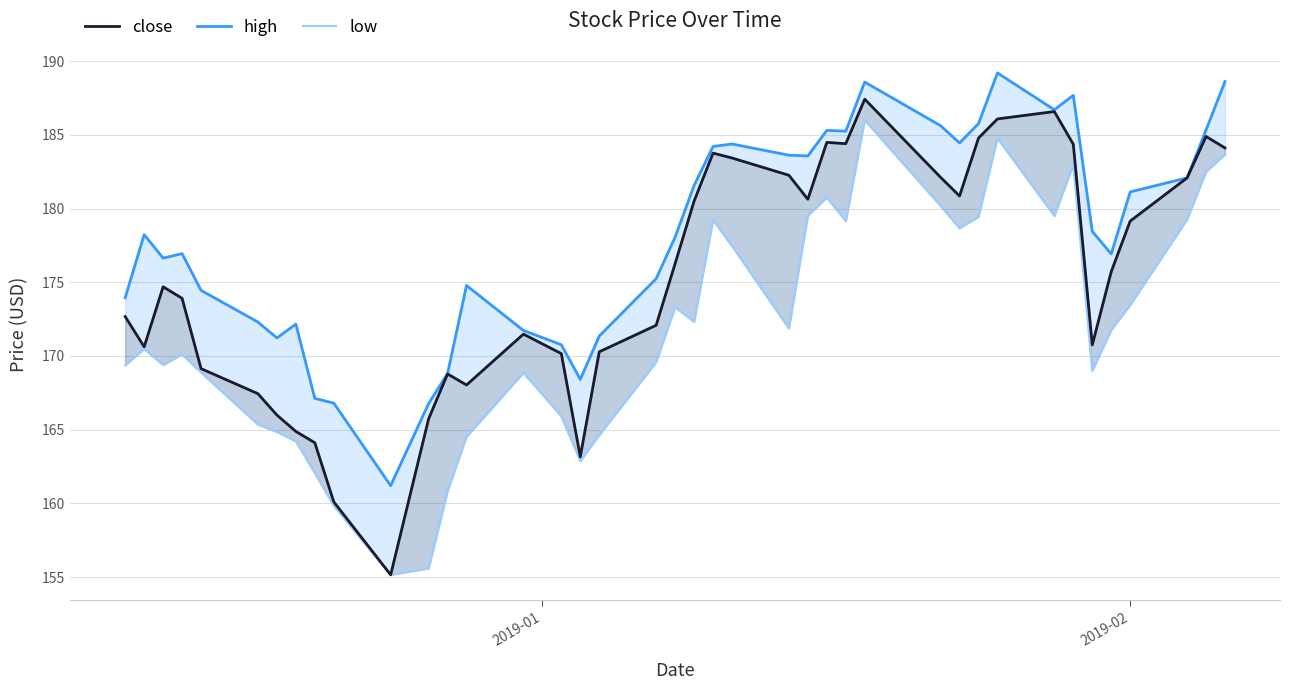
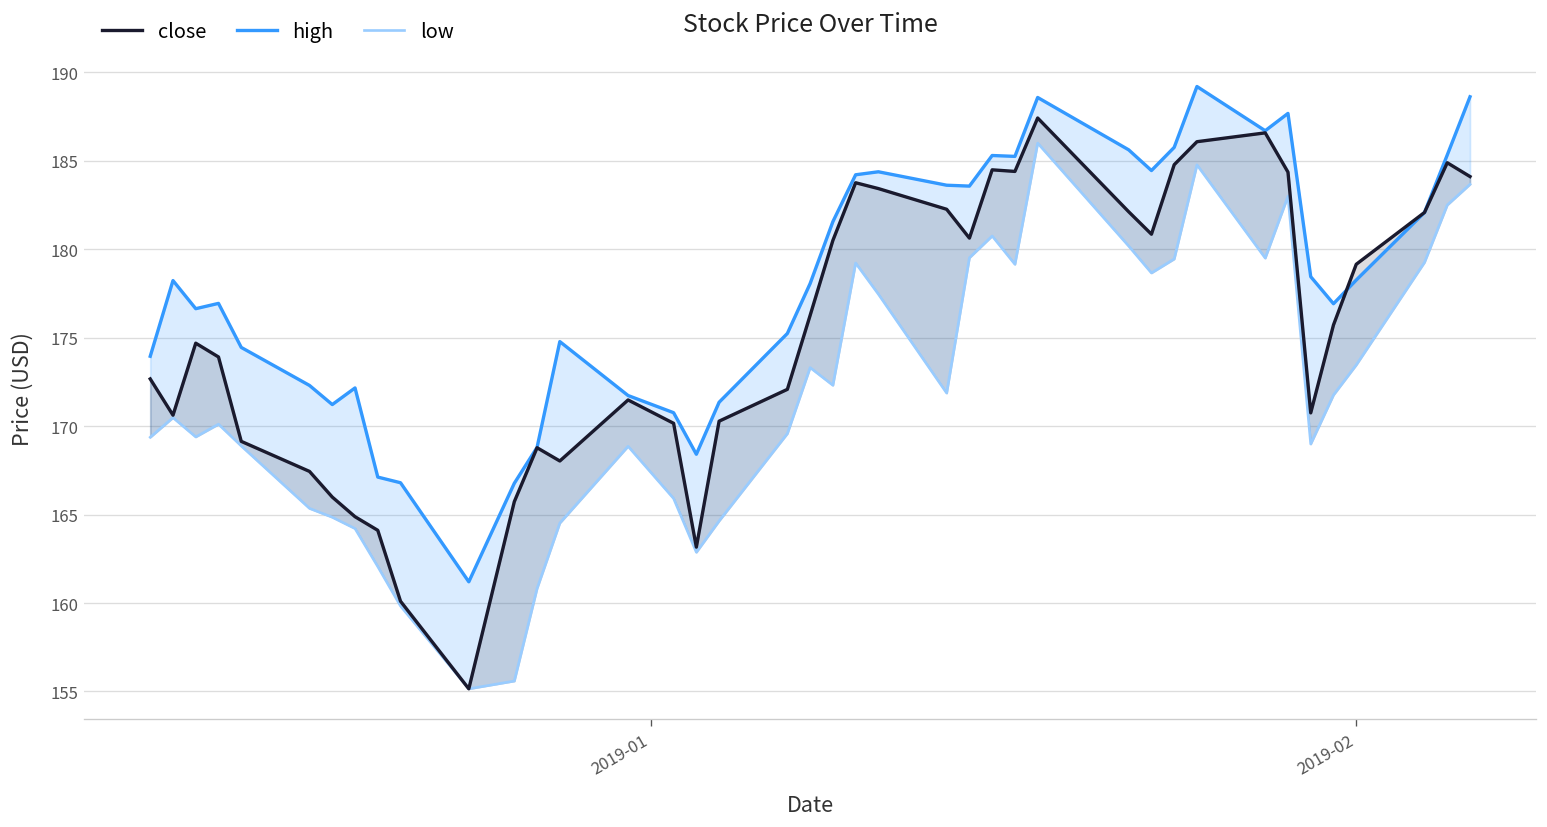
high, 2019-02: 181.1 -> 178.3
